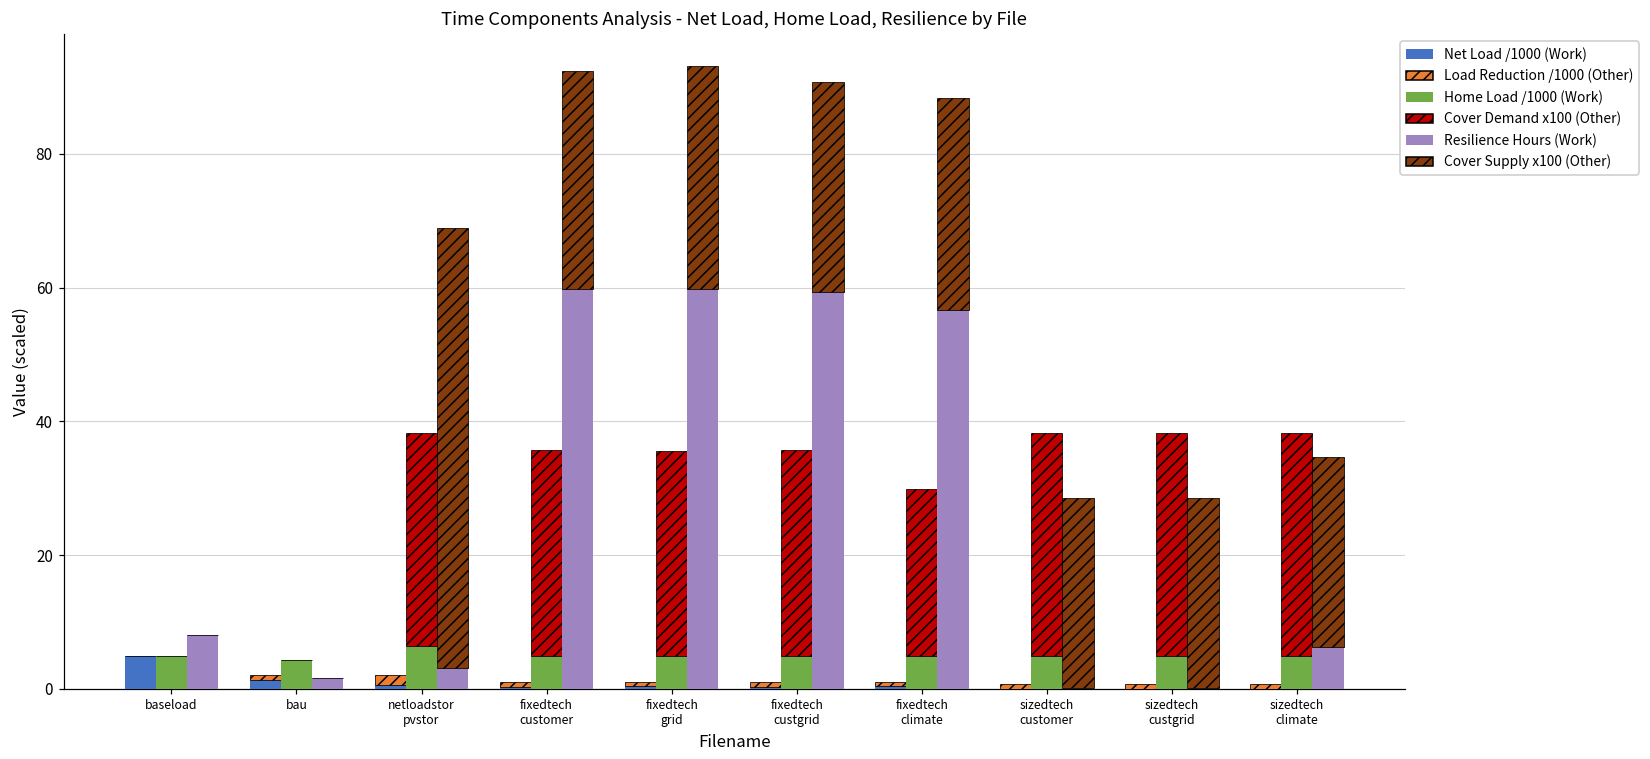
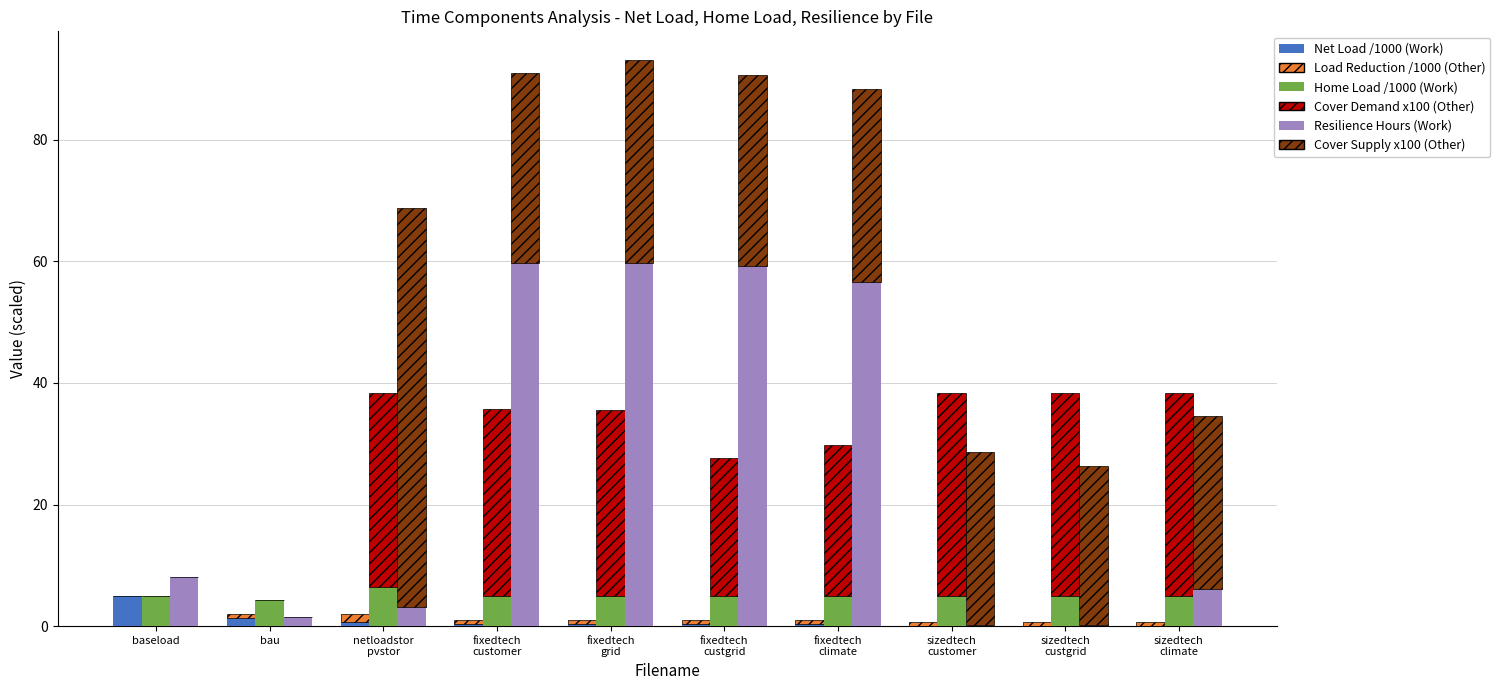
Cover Supply x100 (Other), fixedtech customer: 33 -> 31
Cover Demand x100 (Other), fixedtech custgrid: 31 -> 23
Cover Supply x100 (Other), sizedtech custgrid: 28 -> 26
